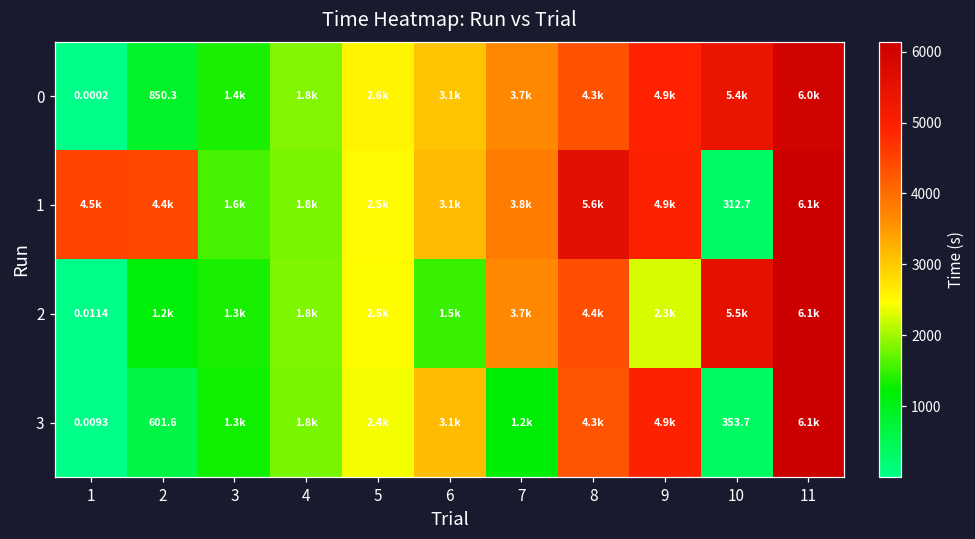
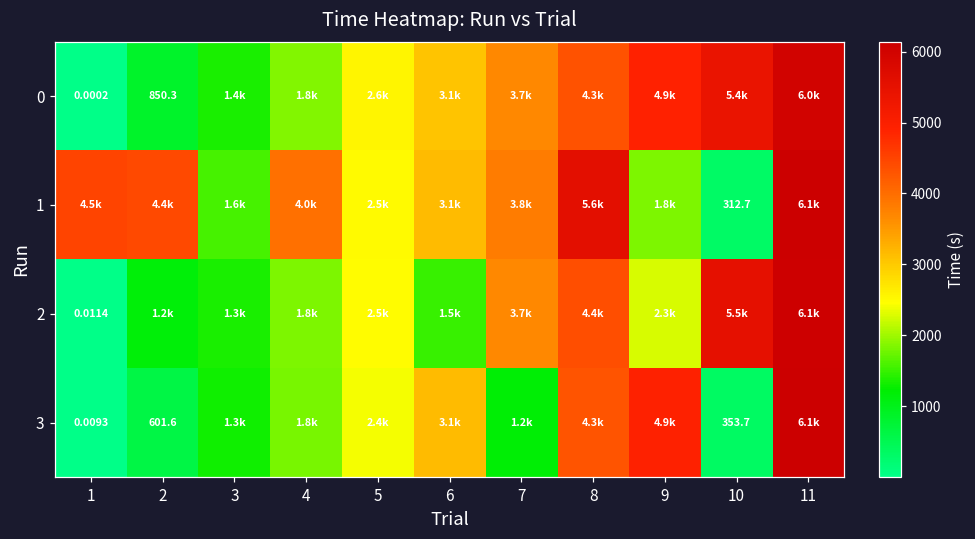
1, 4: 1.8k -> 4.0k
1, 9: 4.9k -> 1.8k
